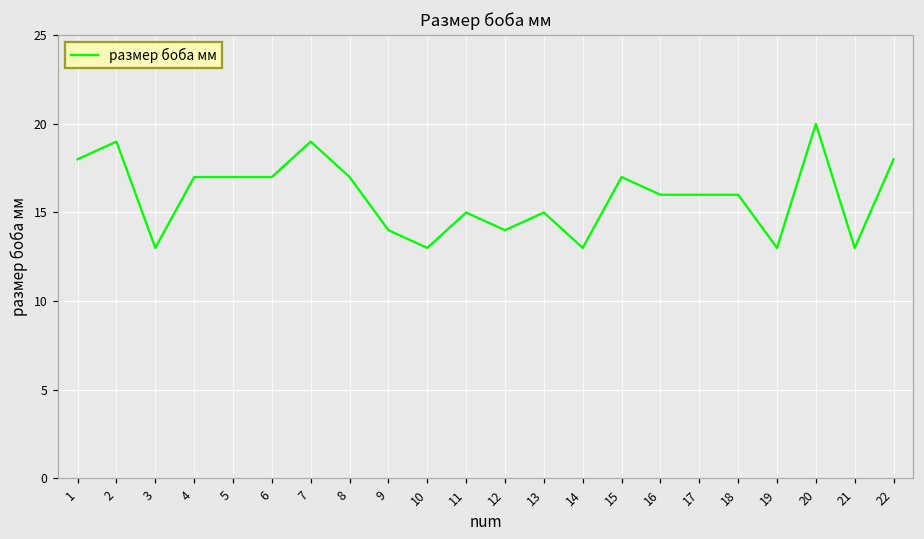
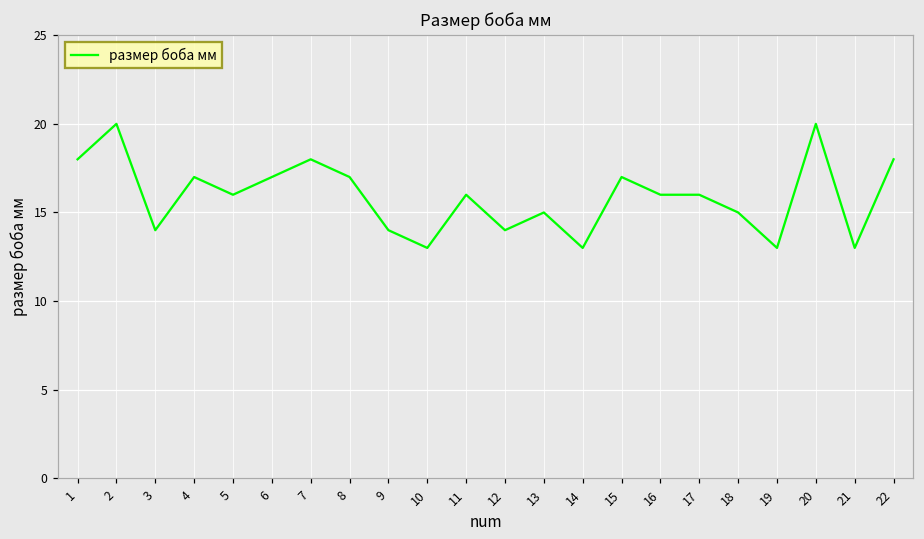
2: 19 -> 20
3: 13 -> 14
5: 17 -> 16
7: 19 -> 18
11: 15 -> 16
18: 16 -> 15
